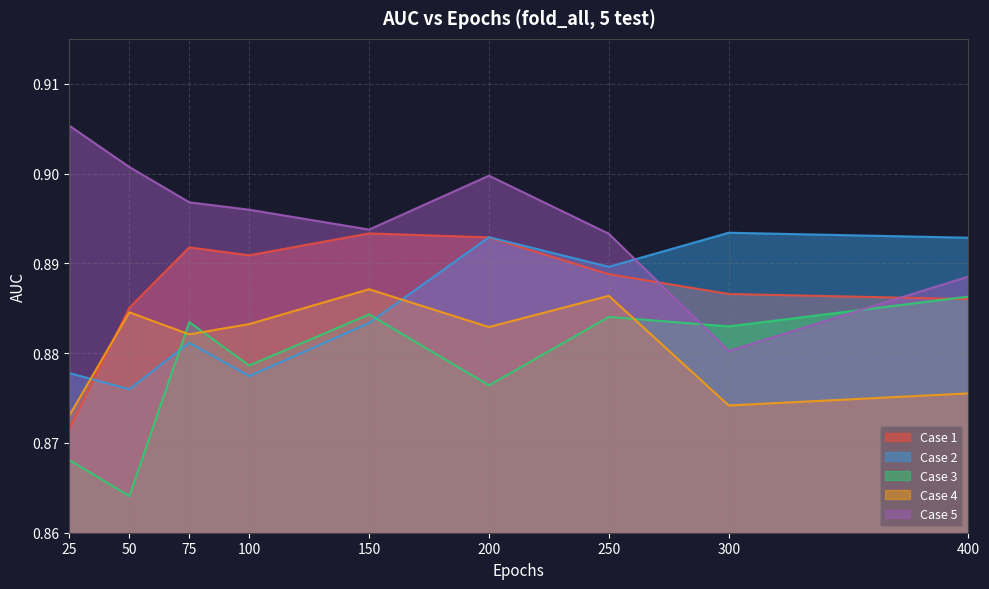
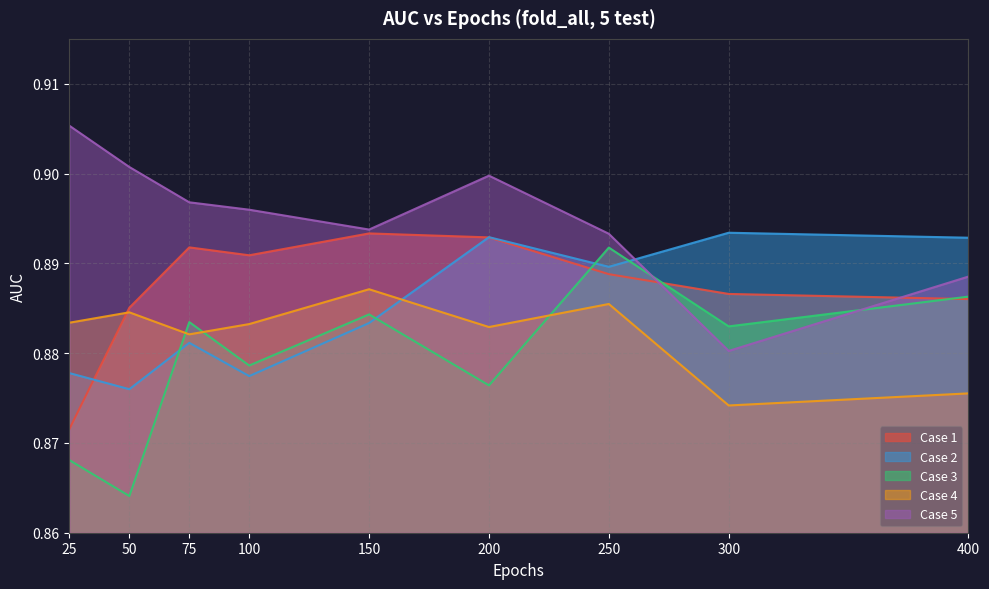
Case 4, 25: 0.873 -> 0.883
Case 3, 250: 0.884 -> 0.892
Case 4, 250: 0.886 -> 0.885
